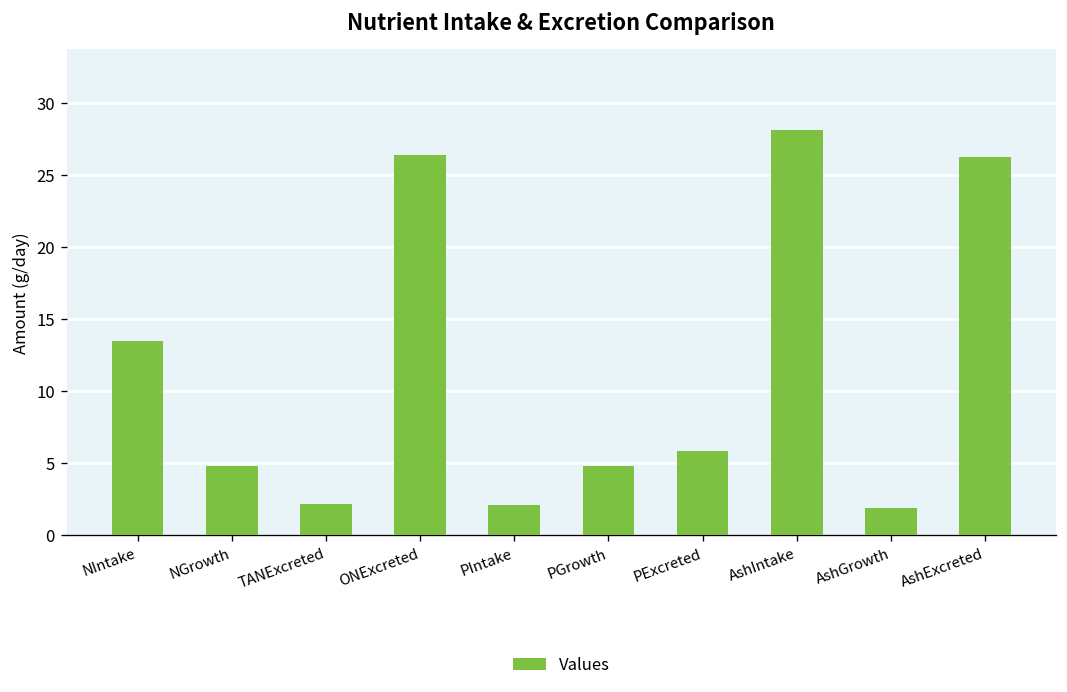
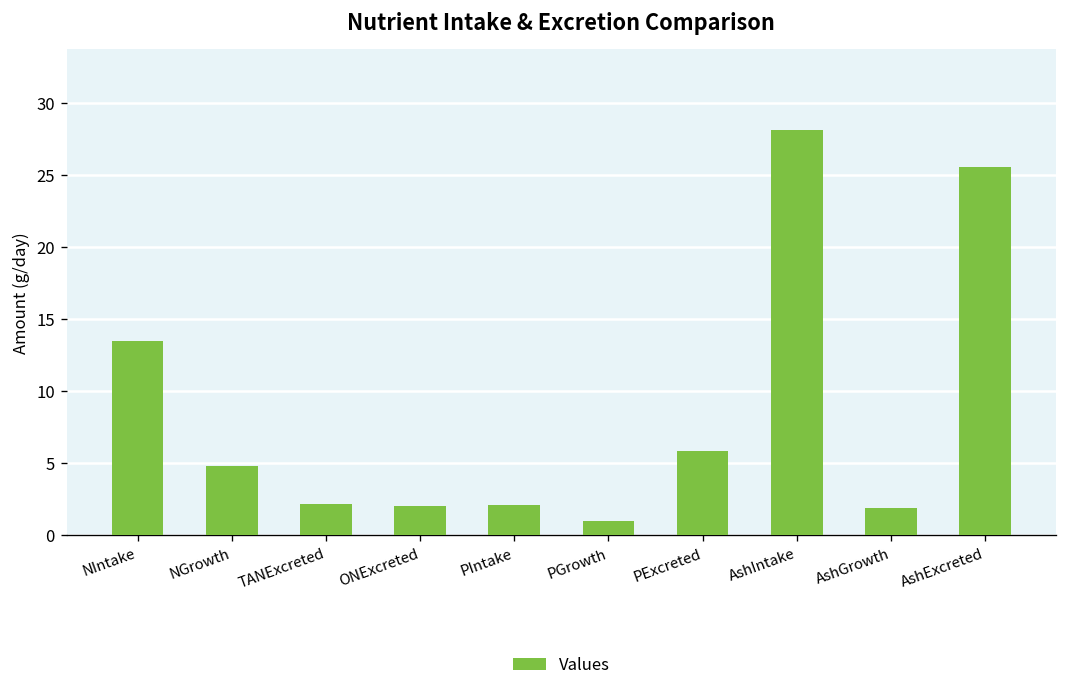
ONExcreted: 26.4 -> 2.0
PGrowth: 4.7 -> 0.9
AshExcreted: 26.2 -> 25.5
